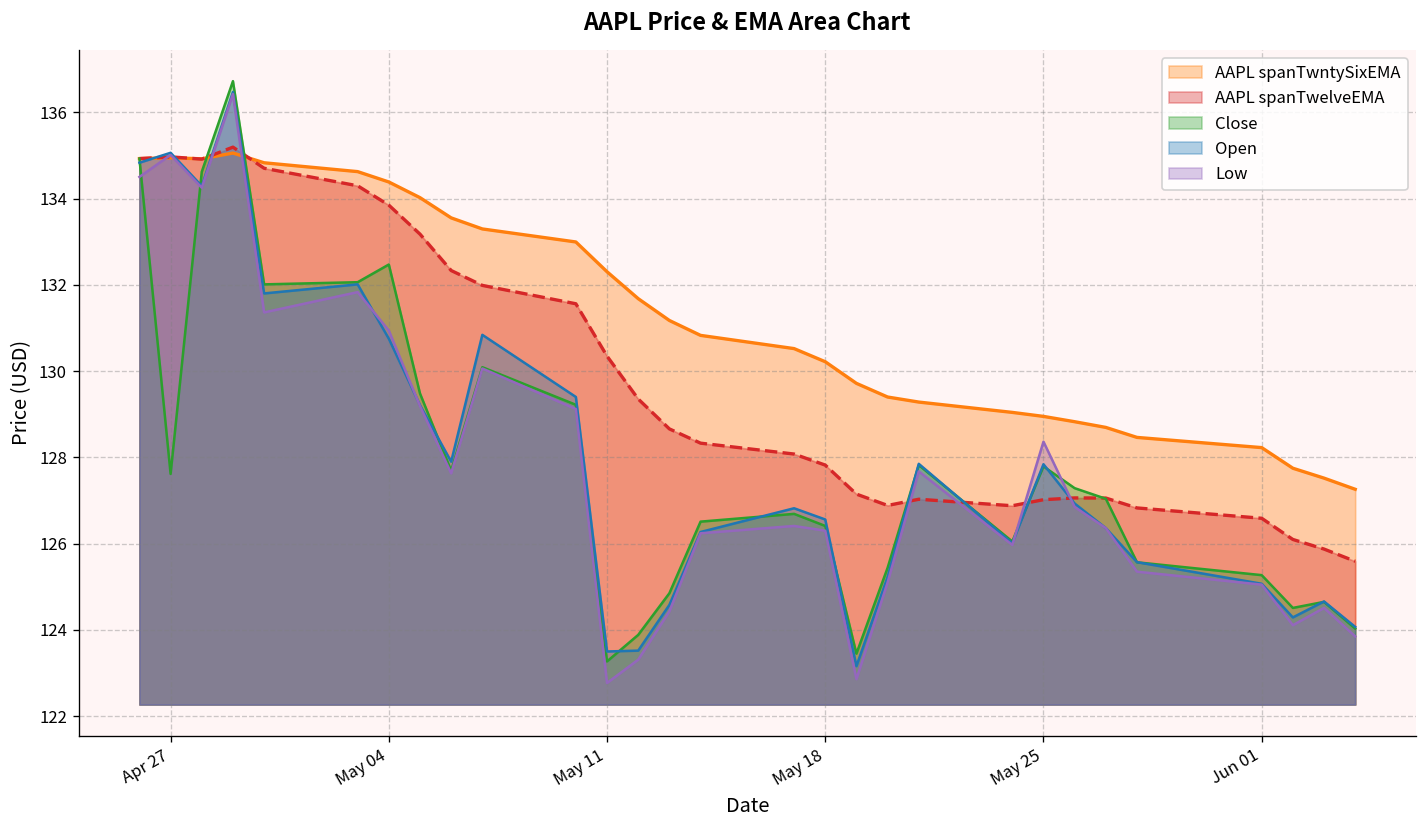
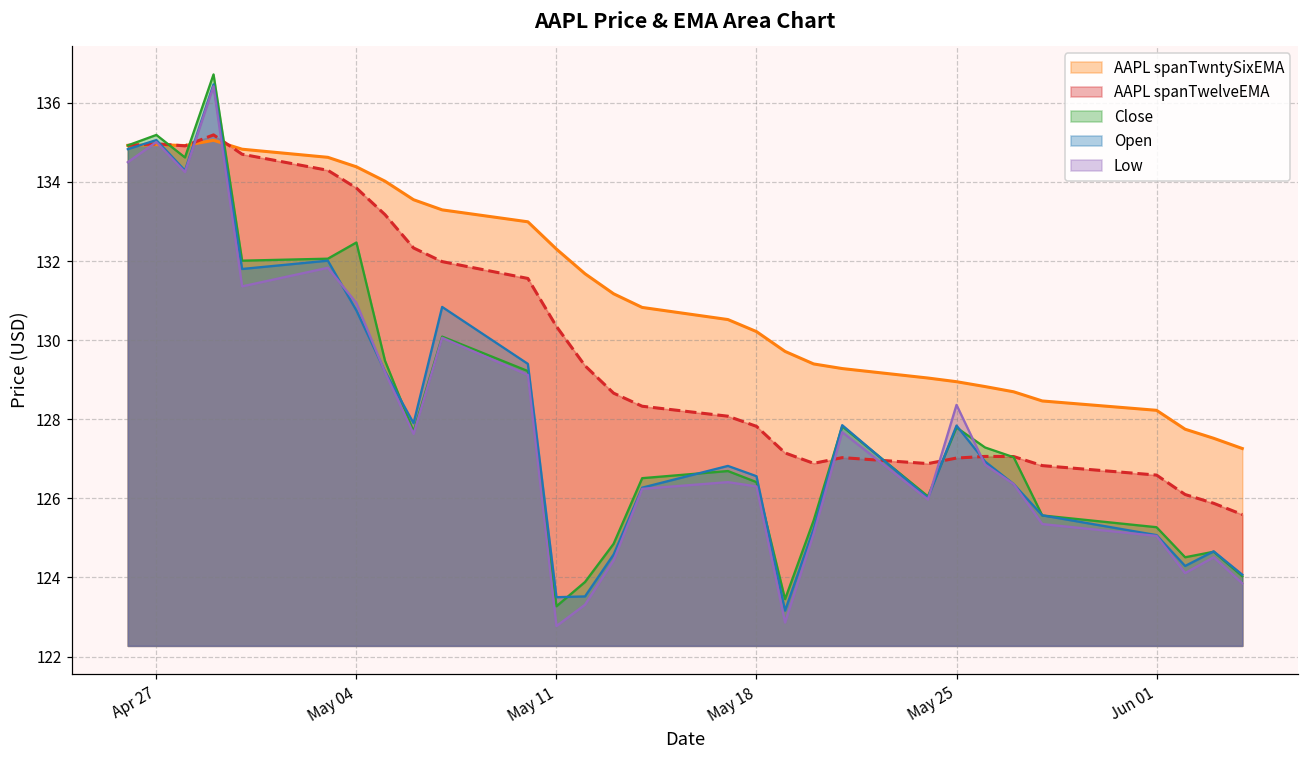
Close, Apr 27: 127.6 -> 135.2
